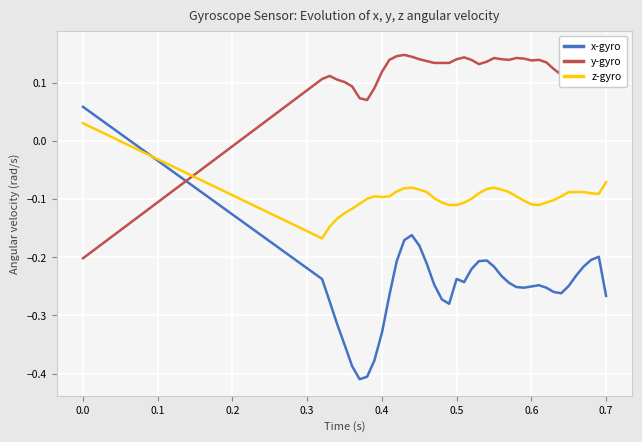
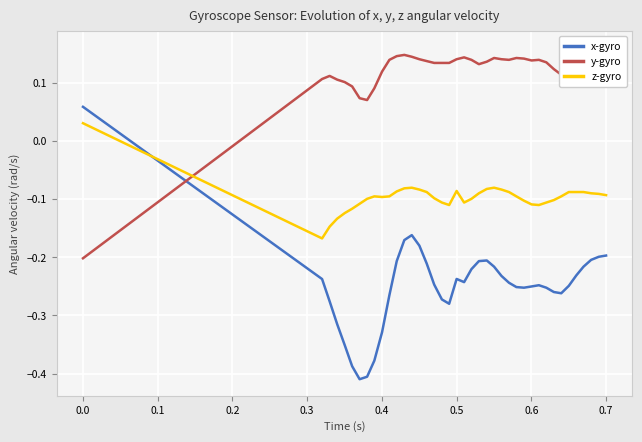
z-gyro, 0.5: -0.11 -> -0.09
x-gyro, 0.7: -0.27 -> -0.20
z-gyro, 0.7: -0.07 -> -0.09
